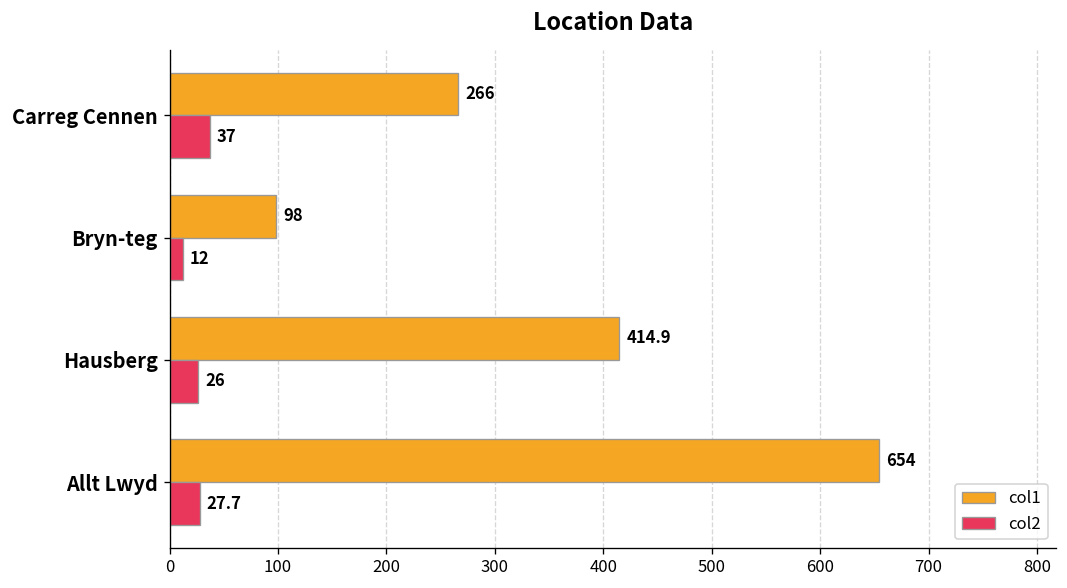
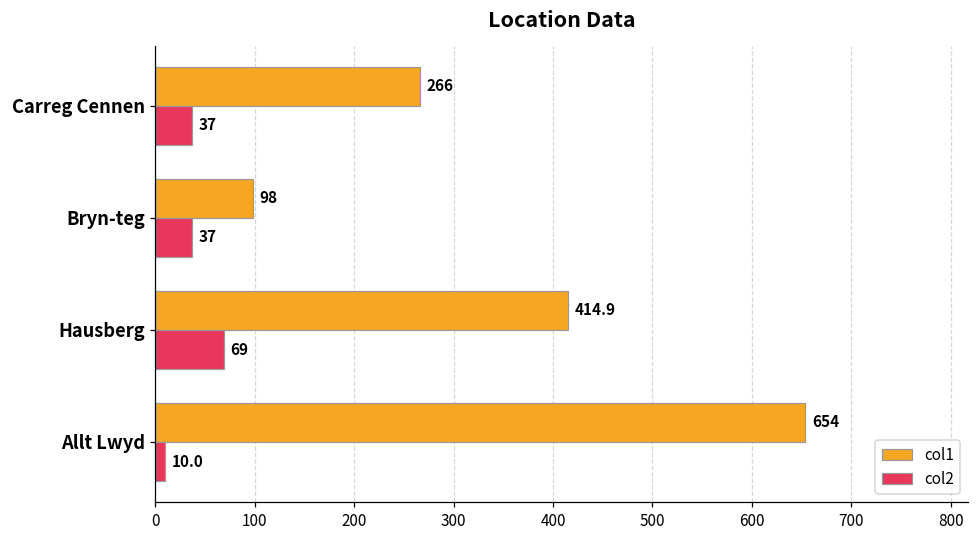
col2, Bryn-teg: 12 -> 37
col2, Hausberg: 26 -> 69
col2, Allt Lwyd: 27.7 -> 10.0
